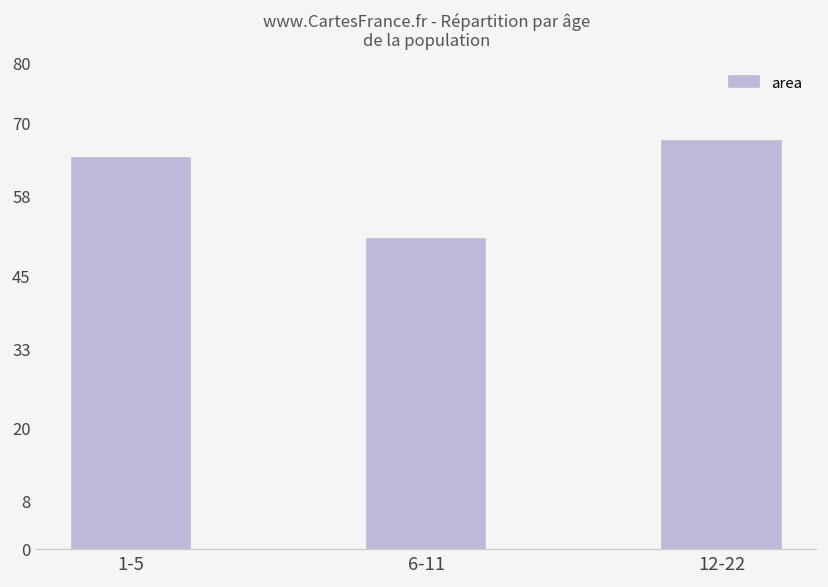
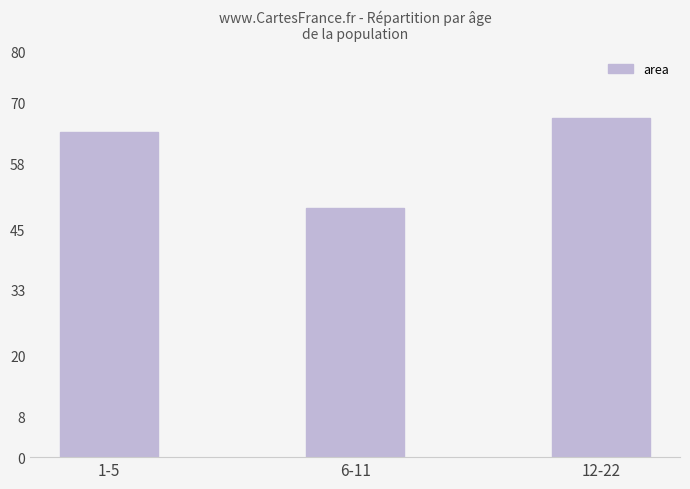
6-11: 51 -> 49
